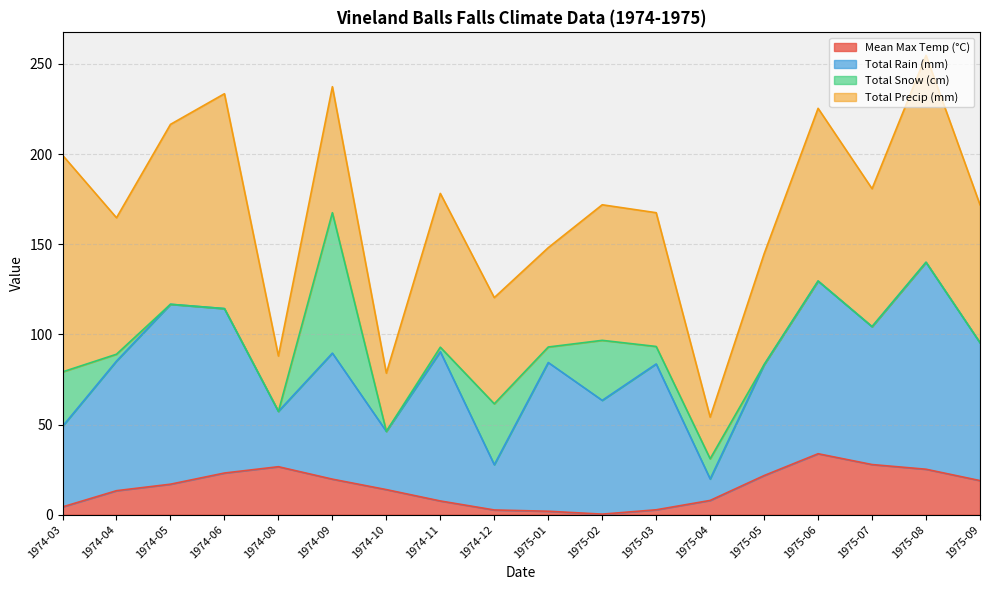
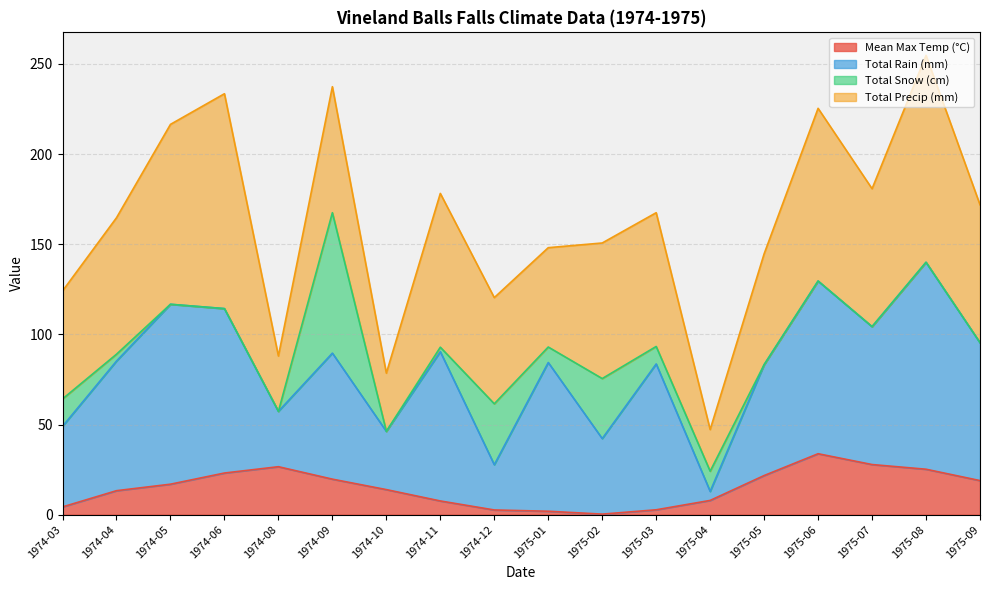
Total Snow (cm), 1974-03: 30 -> 15
Total Precip (mm), 1974-03: 120 -> 60
Total Rain (mm), 1975-02: 63 -> 42
Total Rain (mm), 1975-04: 12 -> 5
